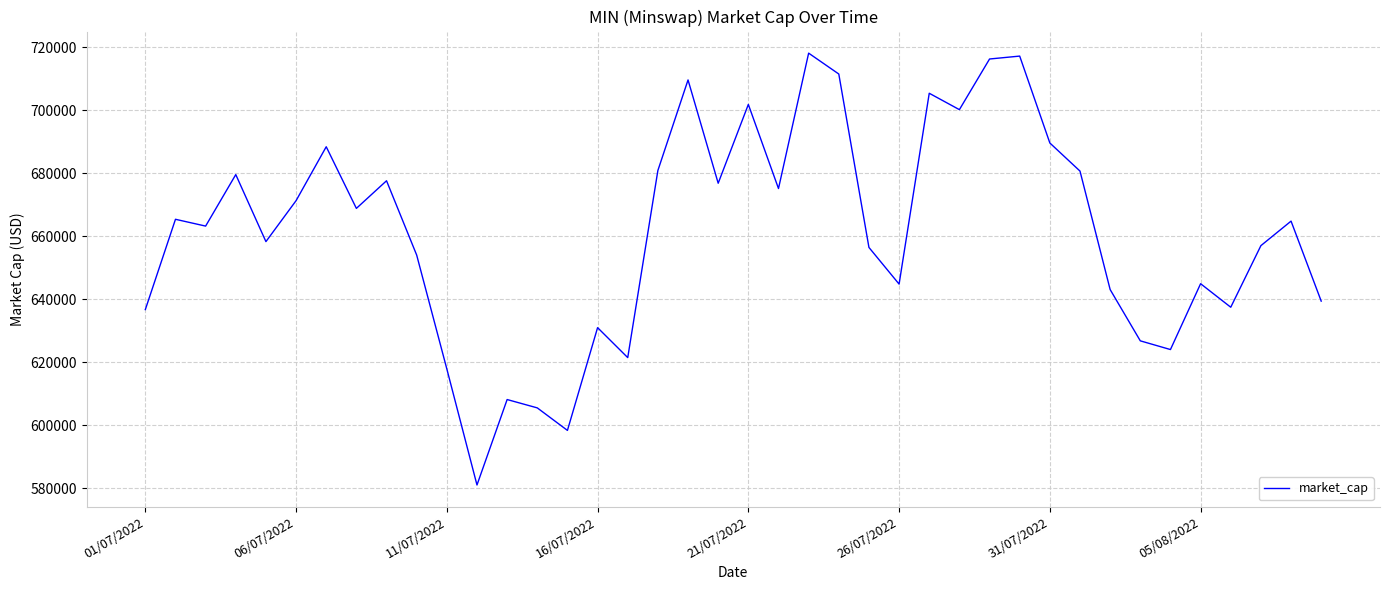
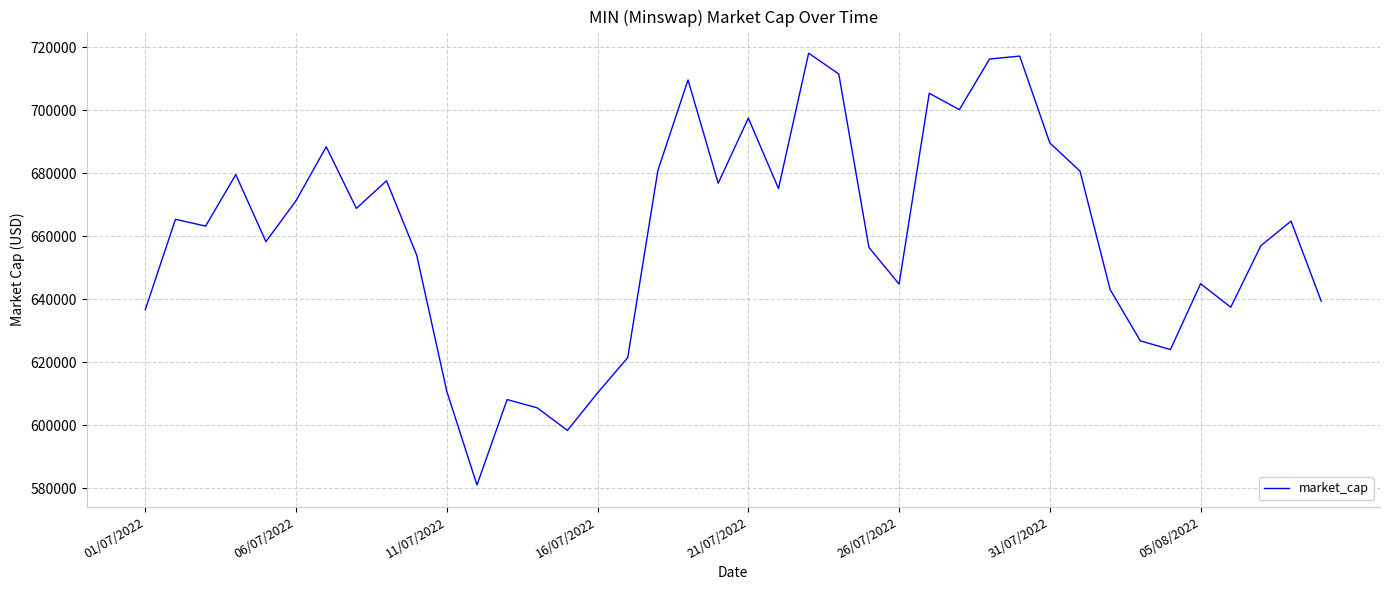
11/07/2022: 618000 -> 611000
16/07/2022: 631000 -> 610000
21/07/2022: 702000 -> 697000
